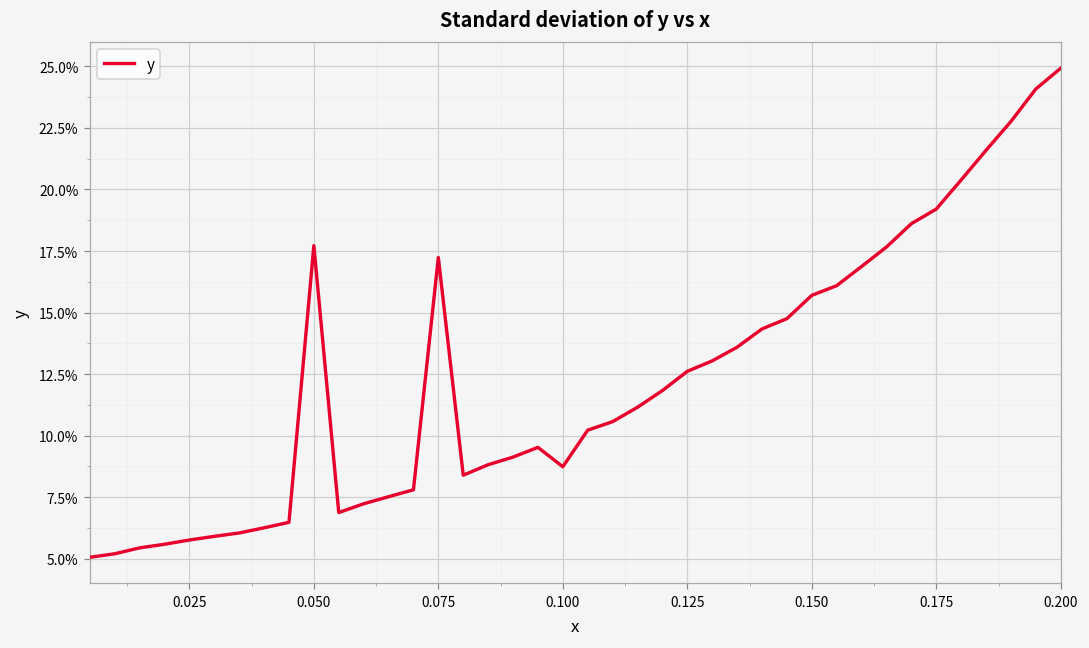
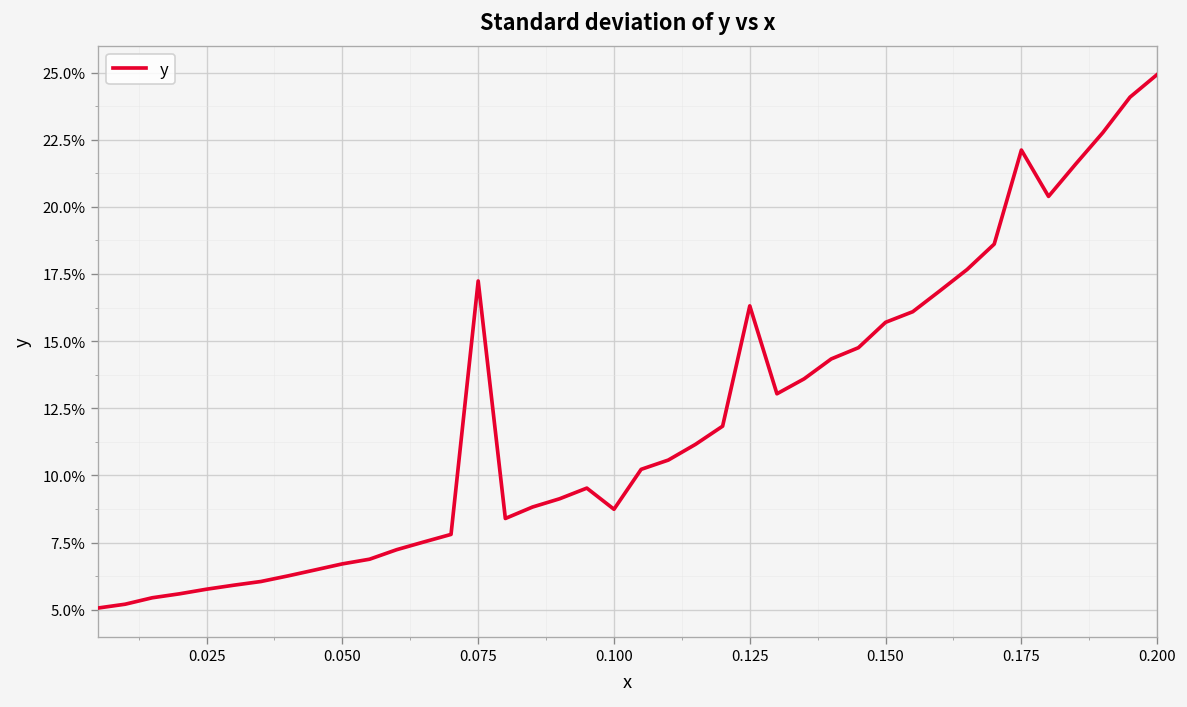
0.050: 17.7% -> 6.7%
0.125: 12.6% -> 16.3%
0.175: 19.2% -> 22.1%
